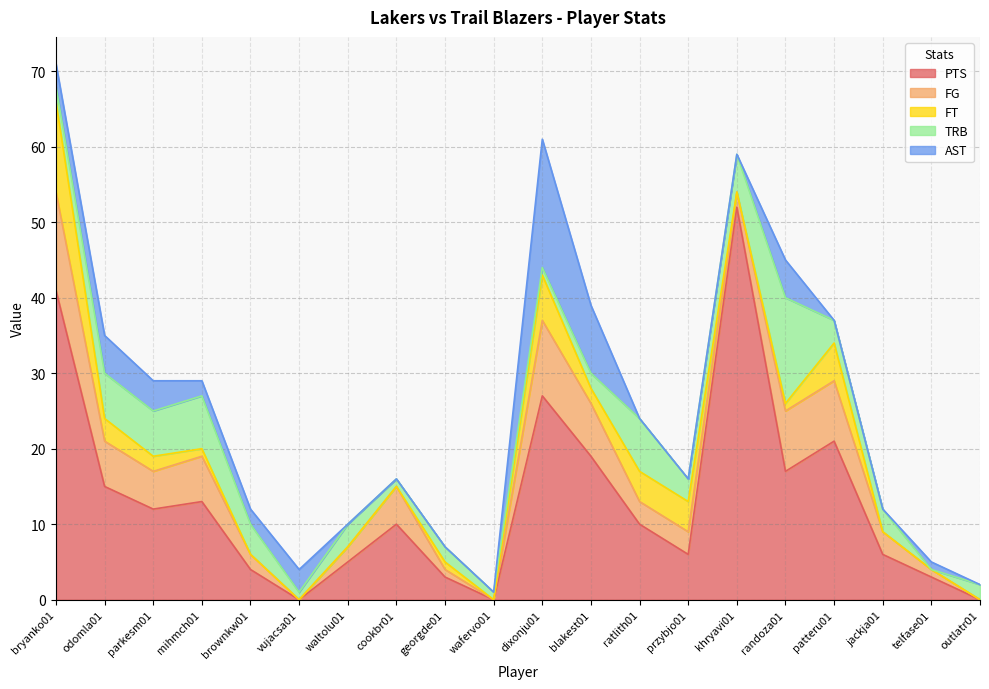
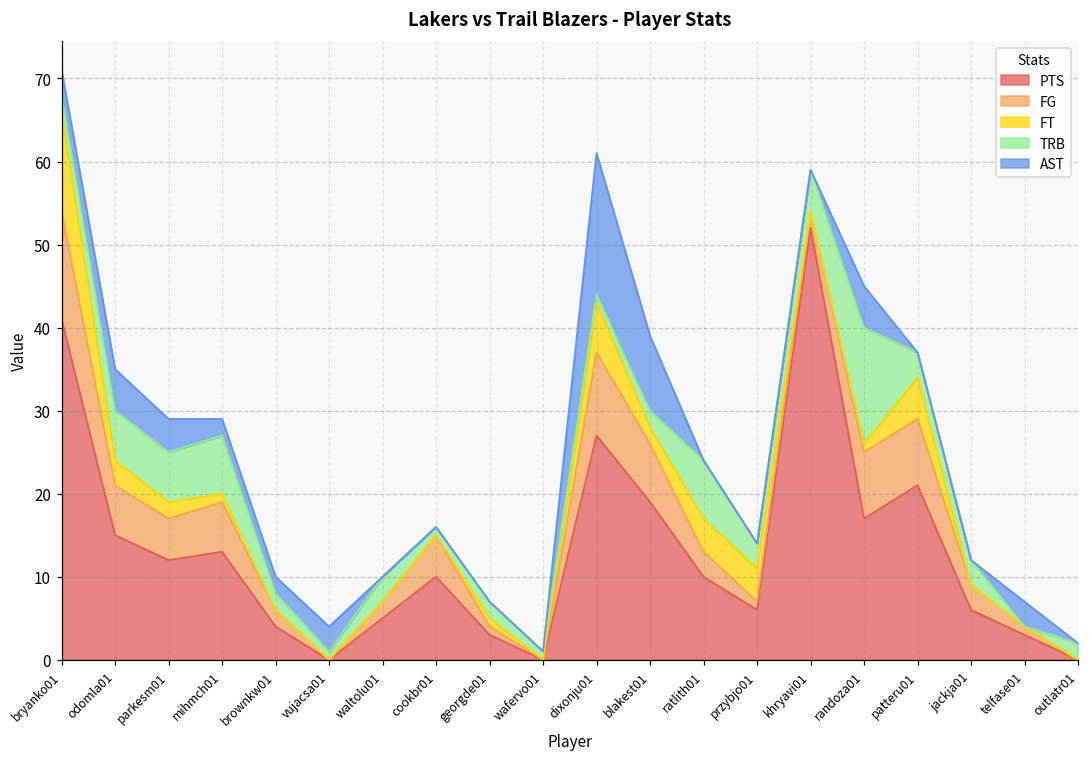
TRB, brownkw01: 4 -> 2
FG, przybjo01: 3 -> 1
AST, telfase01: 1 -> 3
